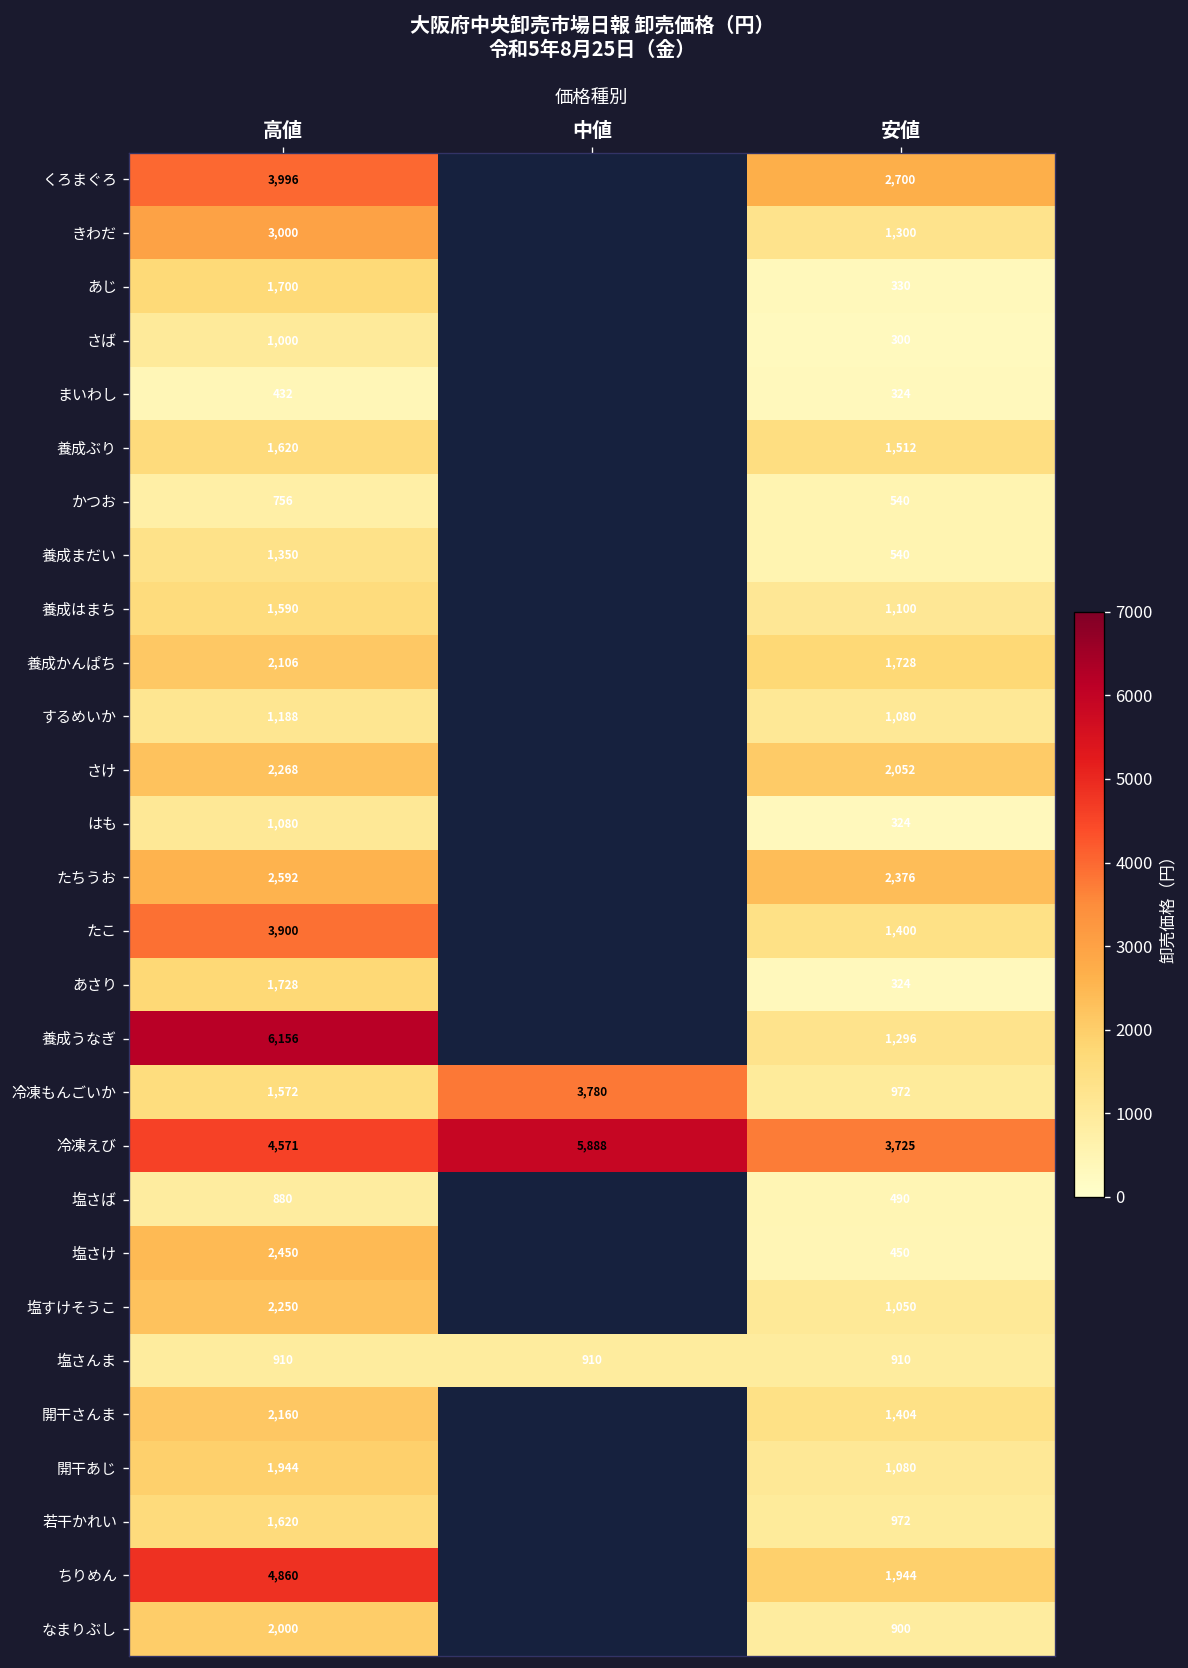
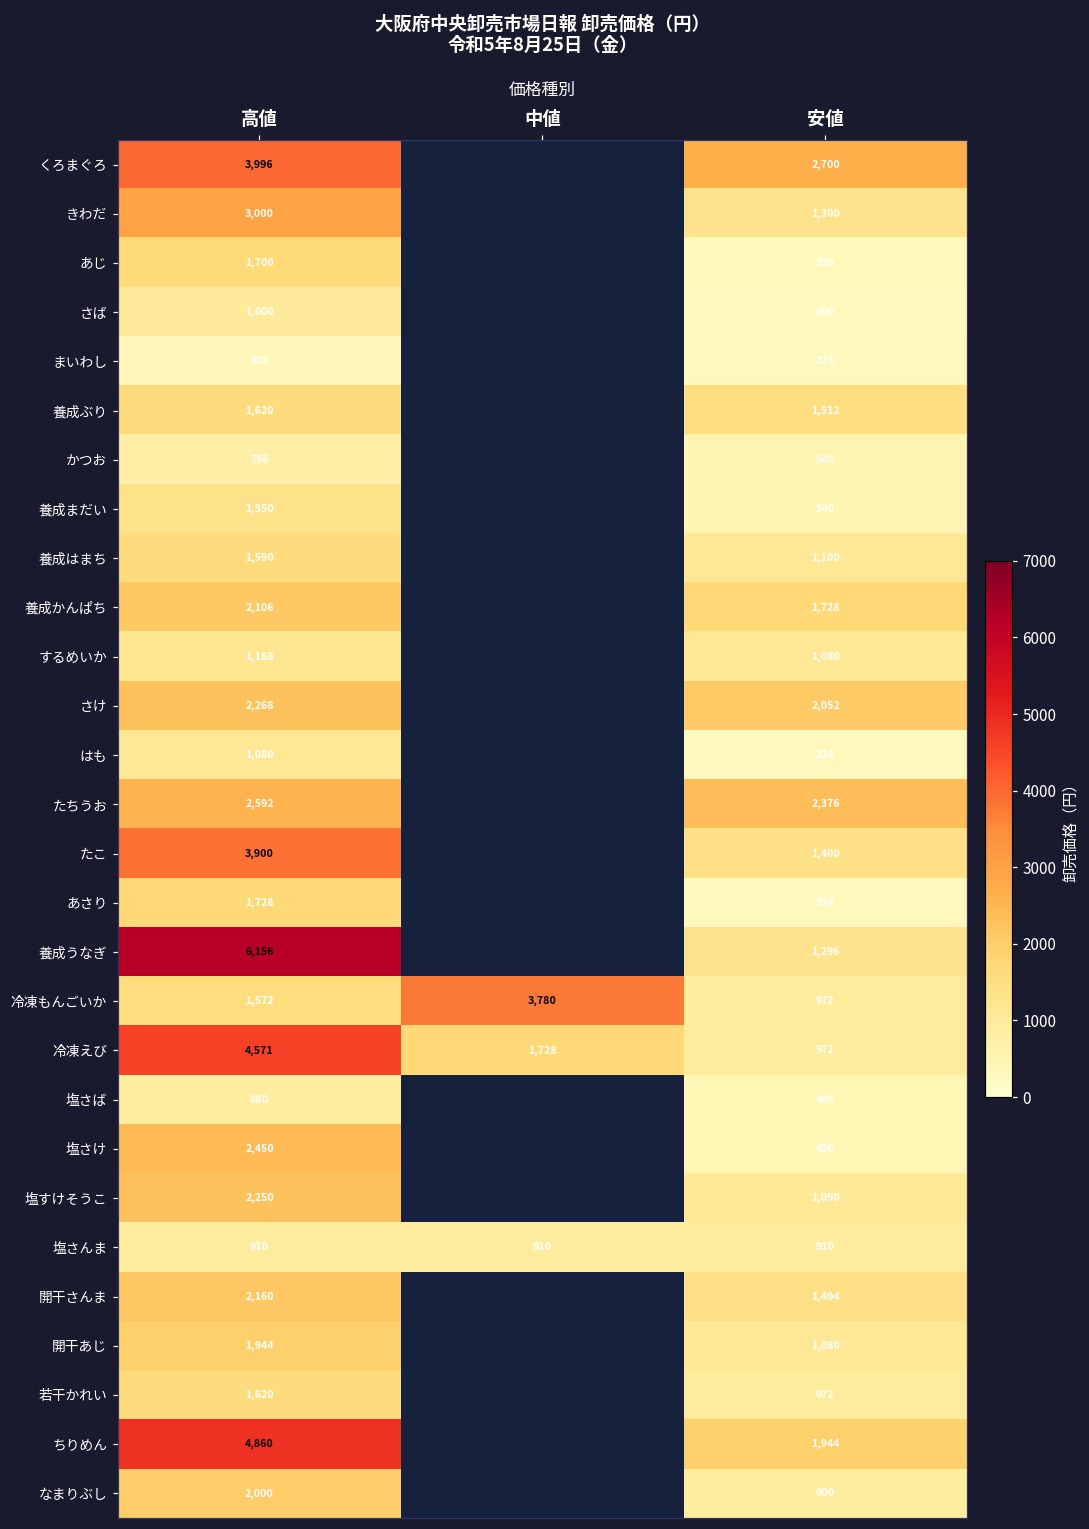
冷凍えび, 中値: 5,888 -> 1,728
冷凍えび, 安値: 3,725 -> 972
